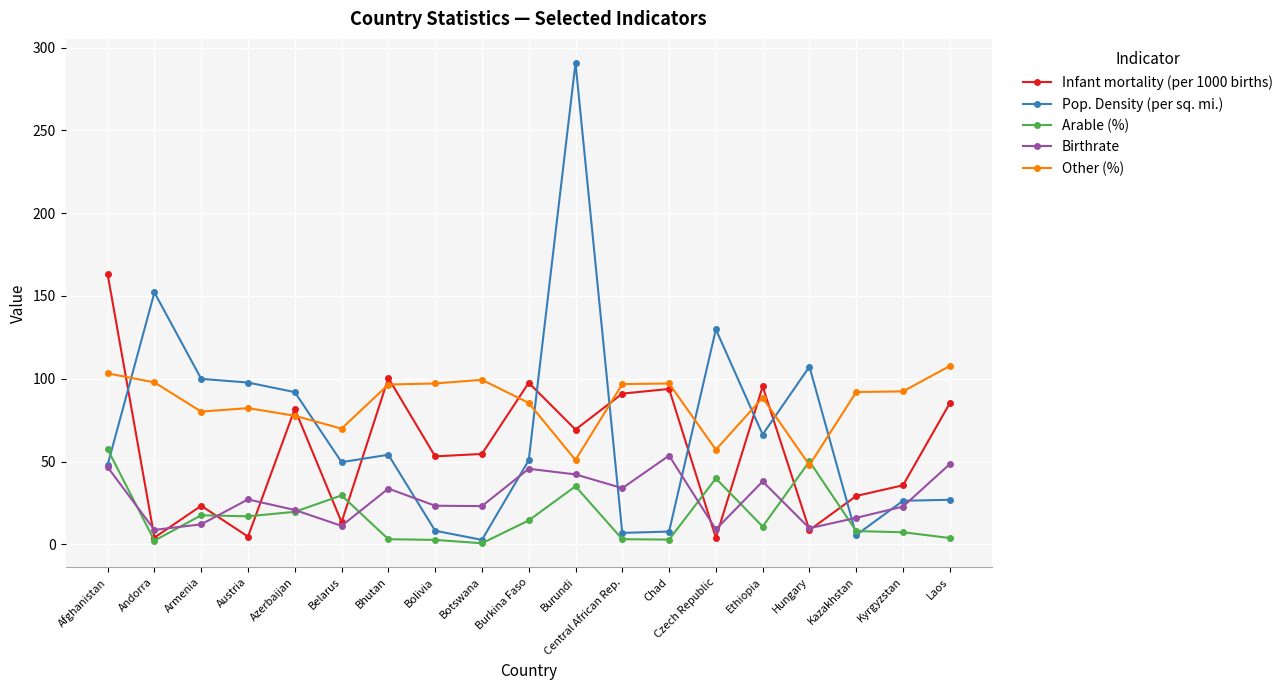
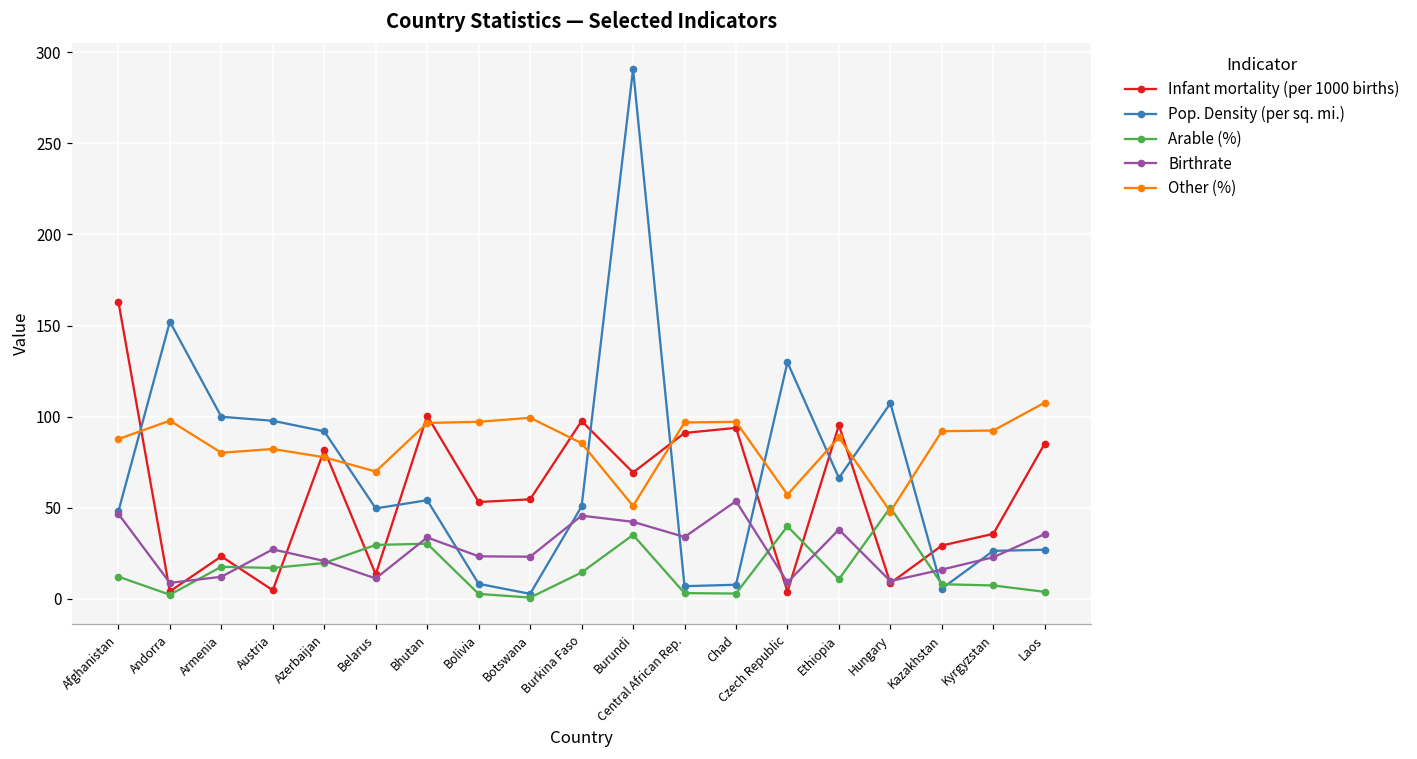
Arable (%), Afghanistan: 57 -> 12
Other (%), Afghanistan: 103 -> 88
Arable (%), Bhutan: 3 -> 30
Birthrate, Laos: 48 -> 35
